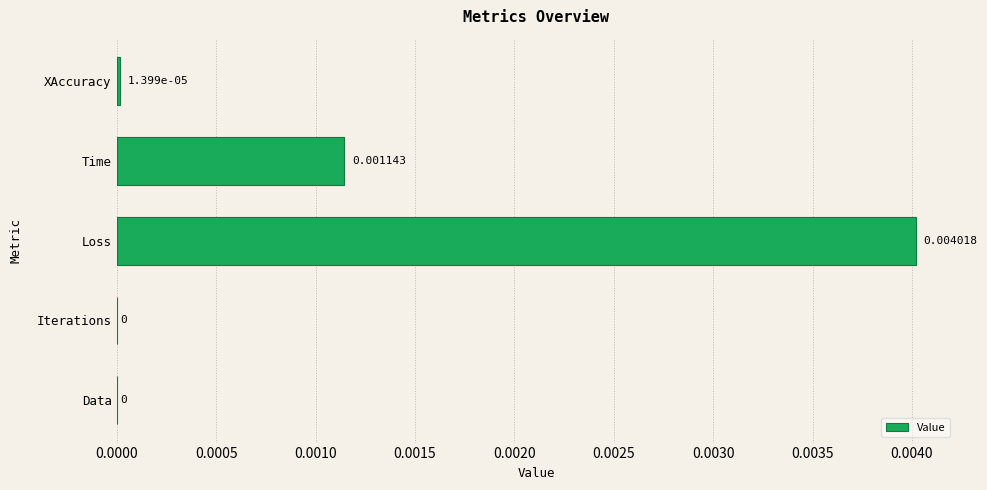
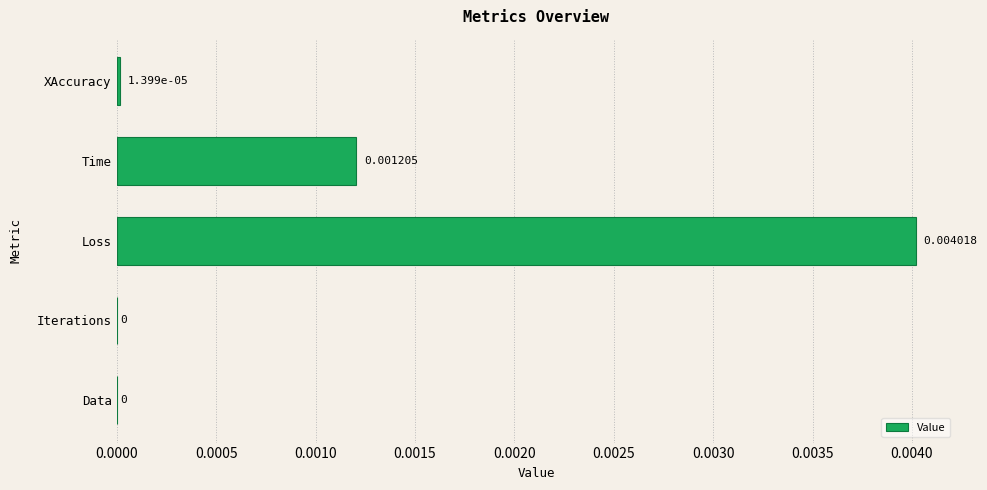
Value, Time: 0.001143 -> 0.001205
